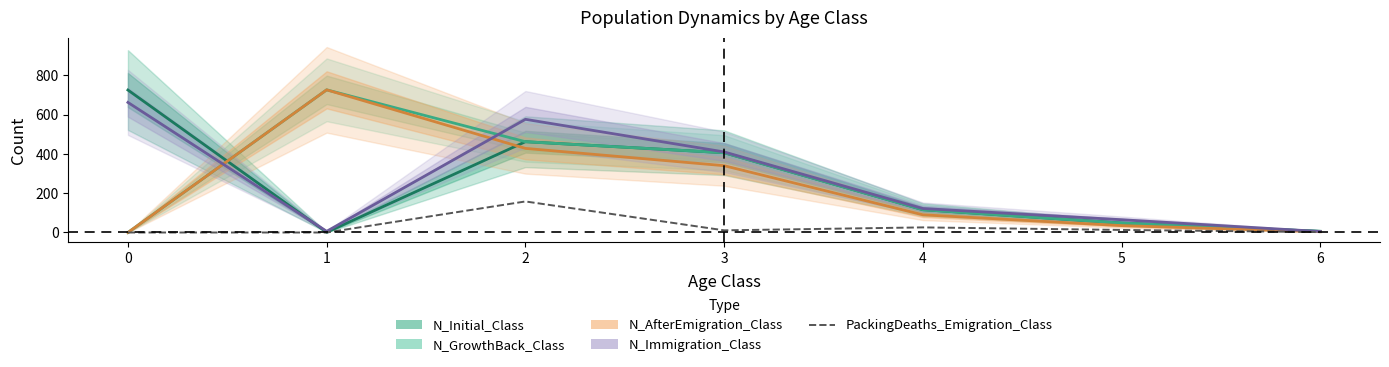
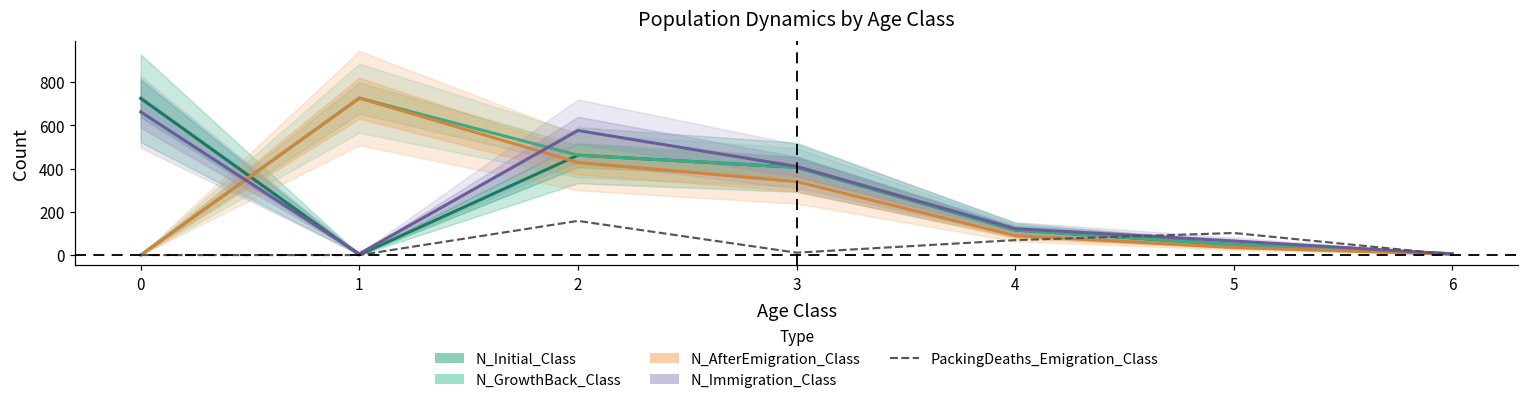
PackingDeaths_Emigration_Class, 4: 30 -> 70
PackingDeaths_Emigration_Class, 5: 10 -> 100
